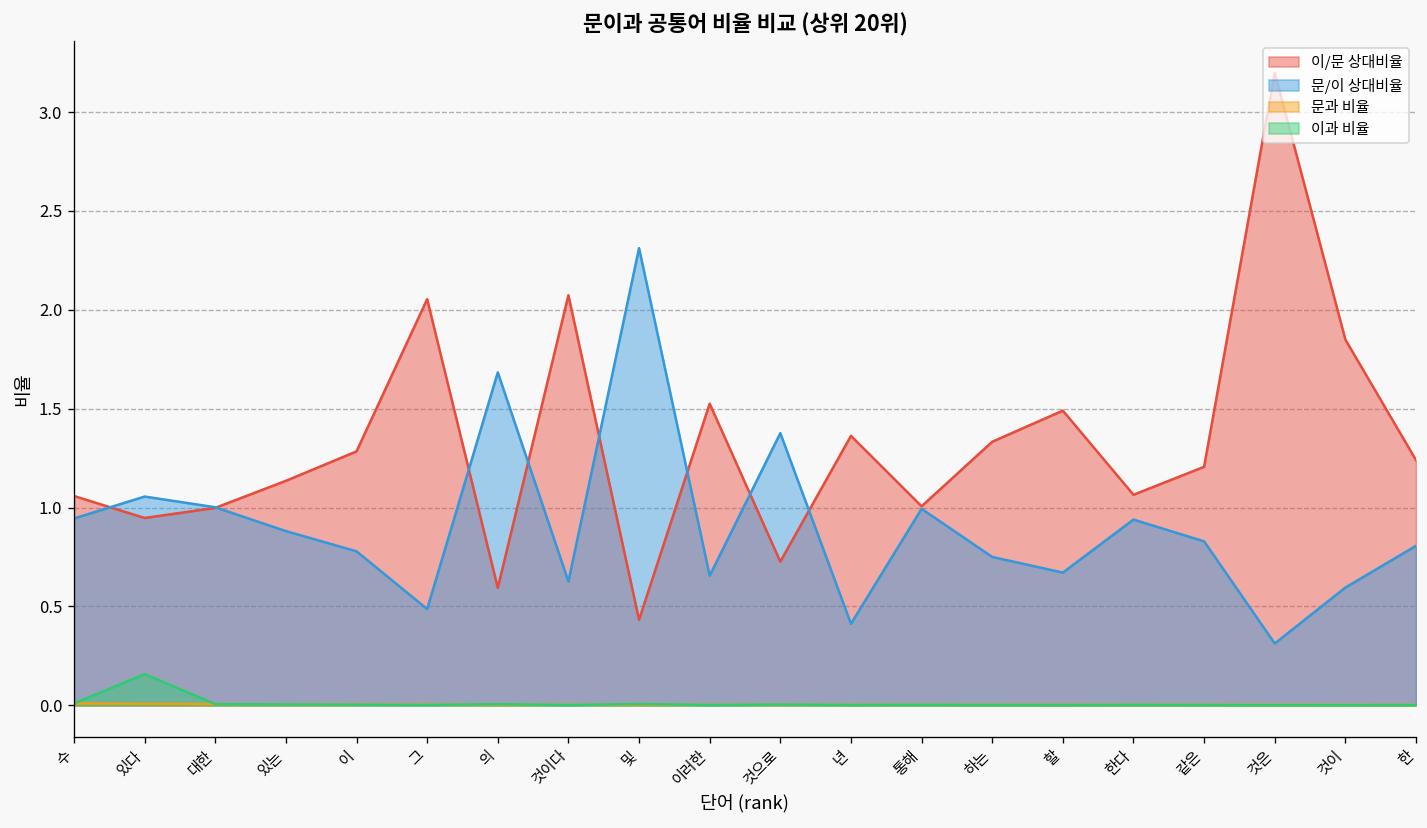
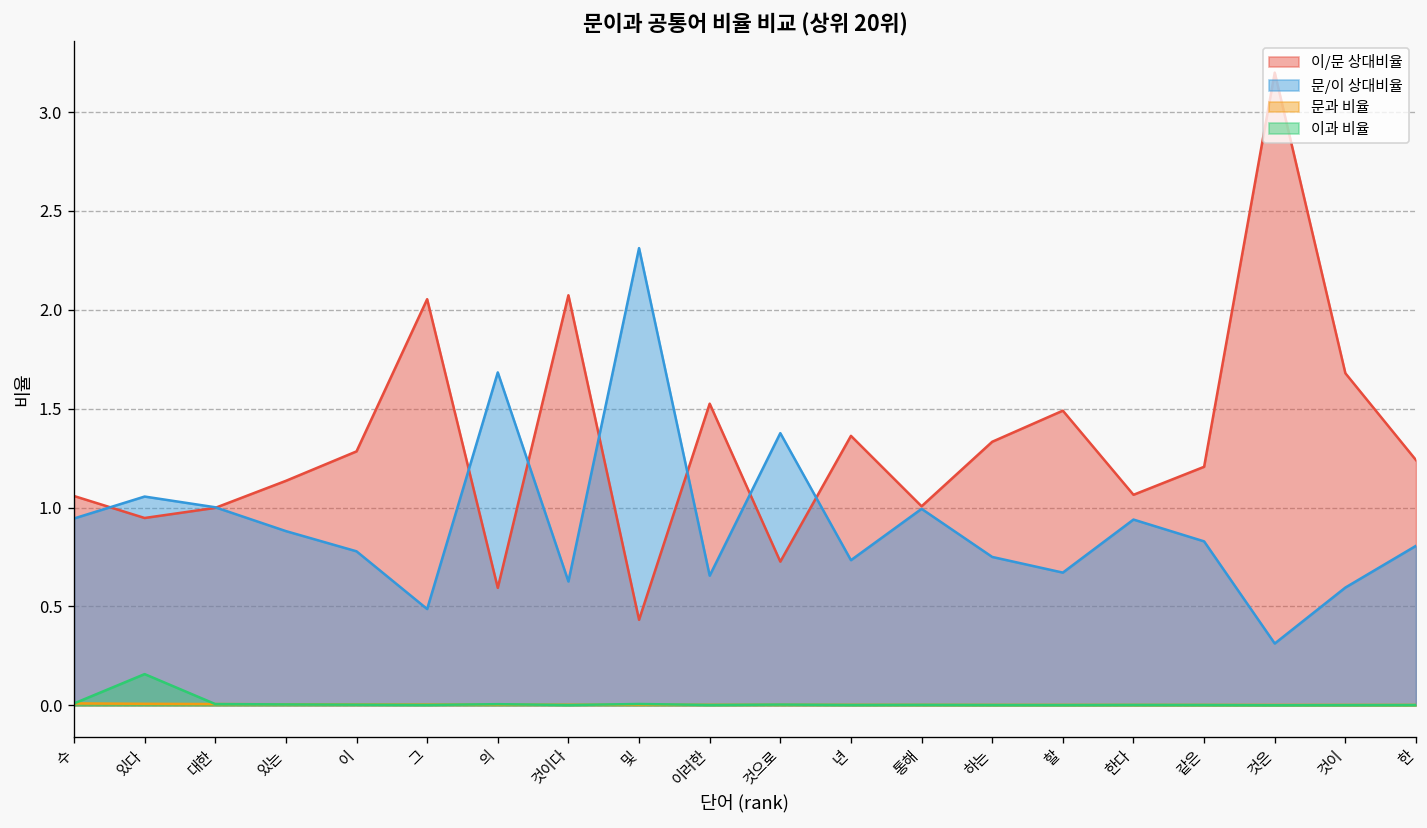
문/이 상대비율, 년: 0.41 -> 0.73
이/문 상대비율, 것이: 1.85 -> 1.68
